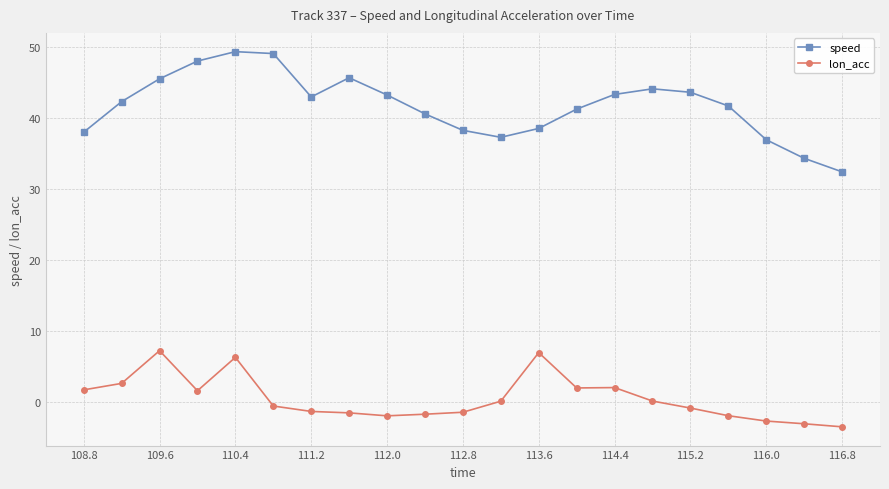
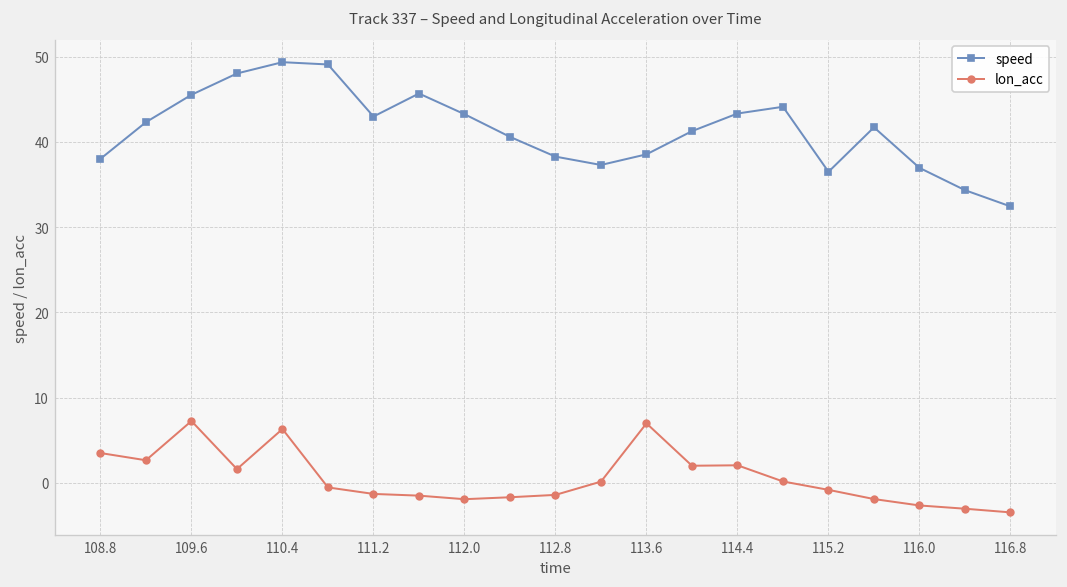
lon_acc, 108.8: 2 -> 4
speed, 115.2: 44 -> 36
